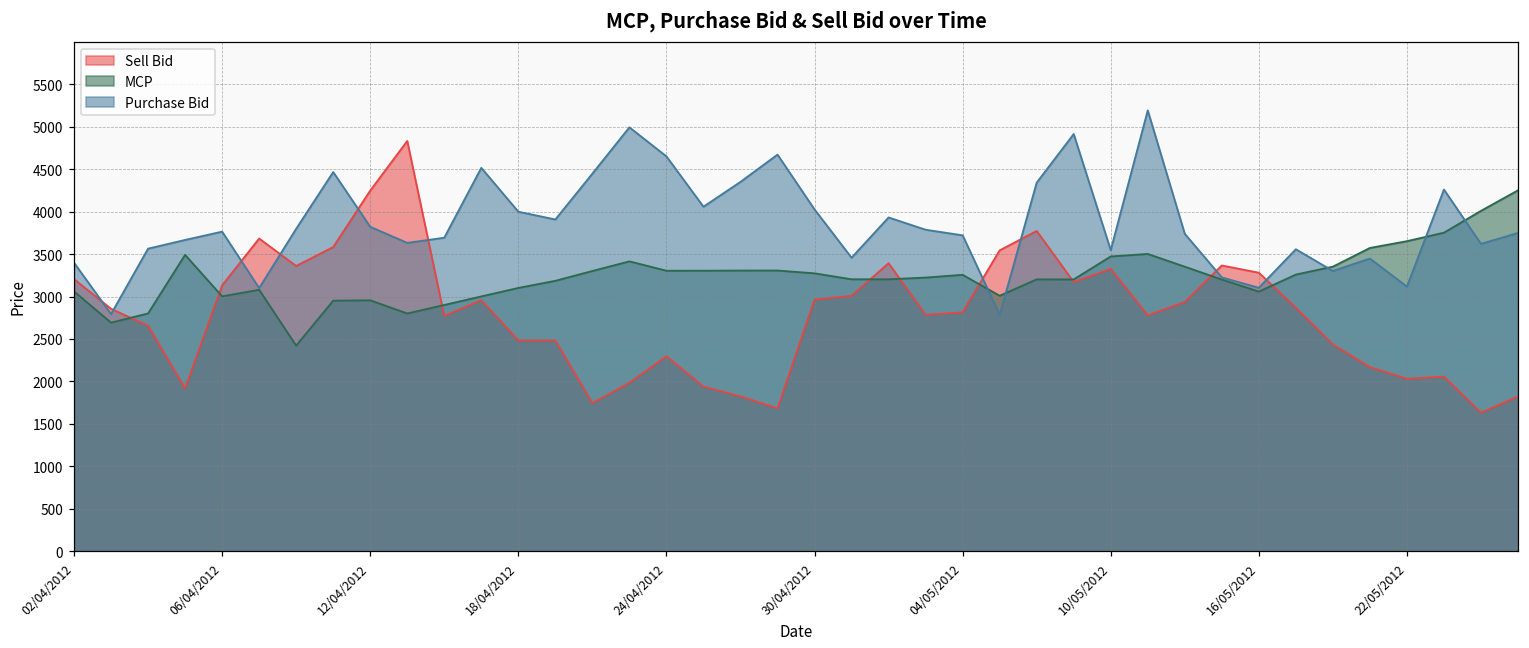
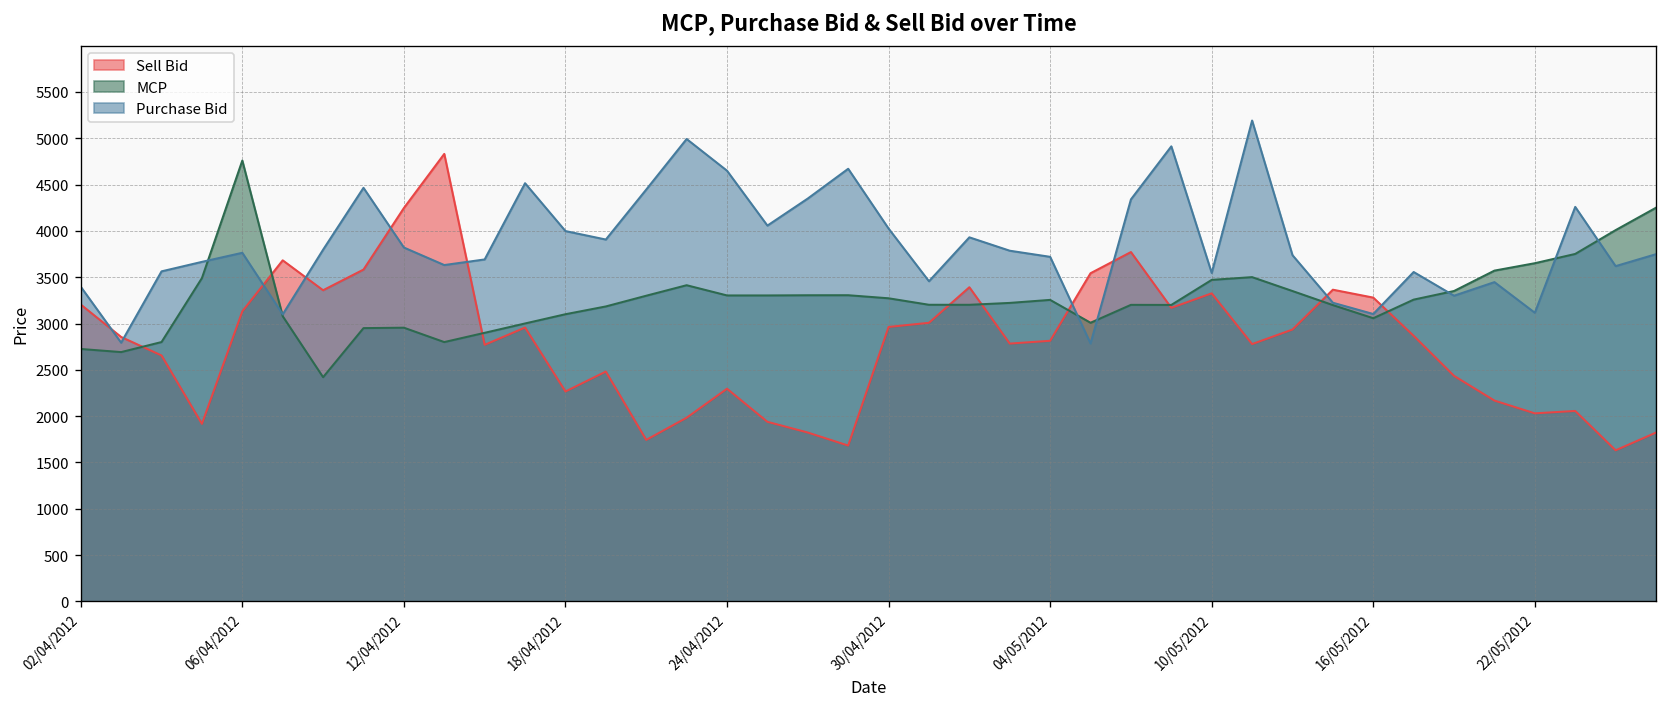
MCP, 02/04/2012: 3100 -> 2700
MCP, 06/04/2012: 3000 -> 4800
Sell Bid, 18/04/2012: 2500 -> 2300
